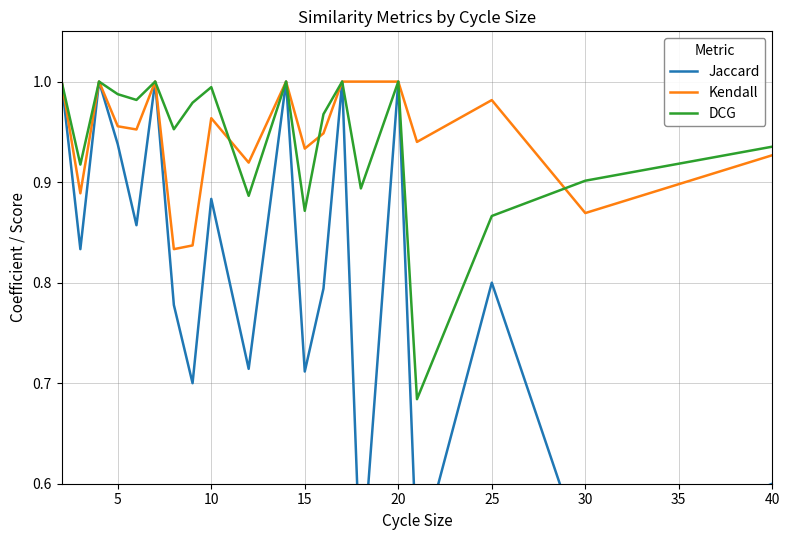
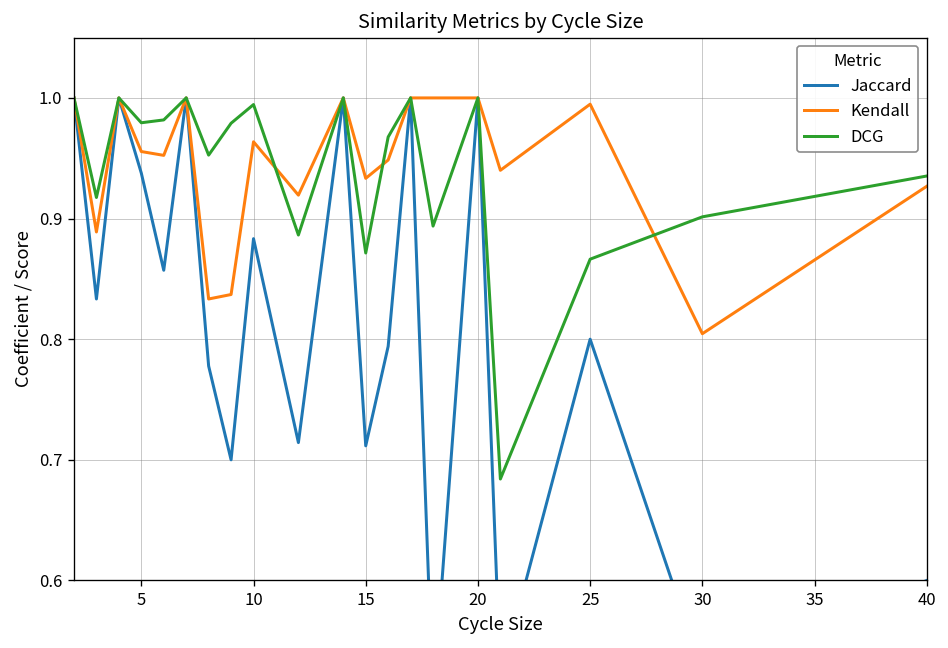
DCG, 5: 0.987 -> 0.979
Kendall, 25: 0.982 -> 0.995
Kendall, 30: 0.869 -> 0.805
